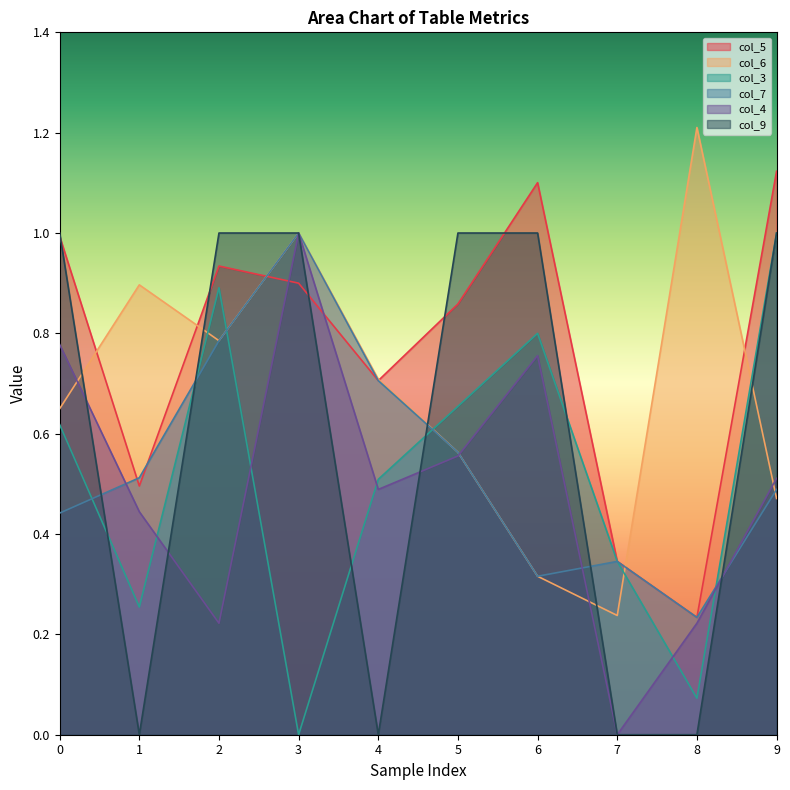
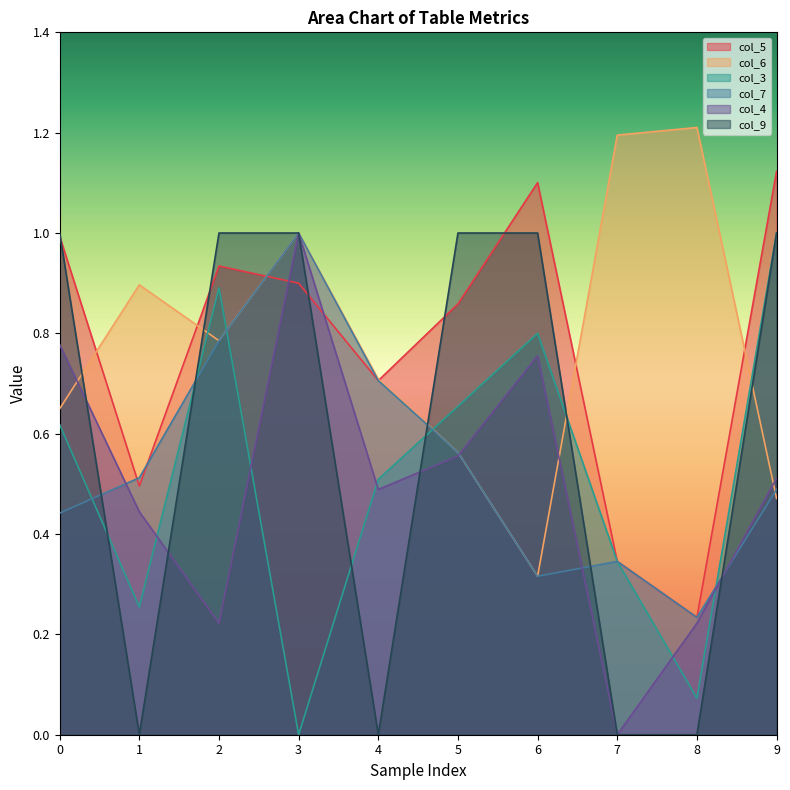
col_6, 7: 0.24 -> 1.20
